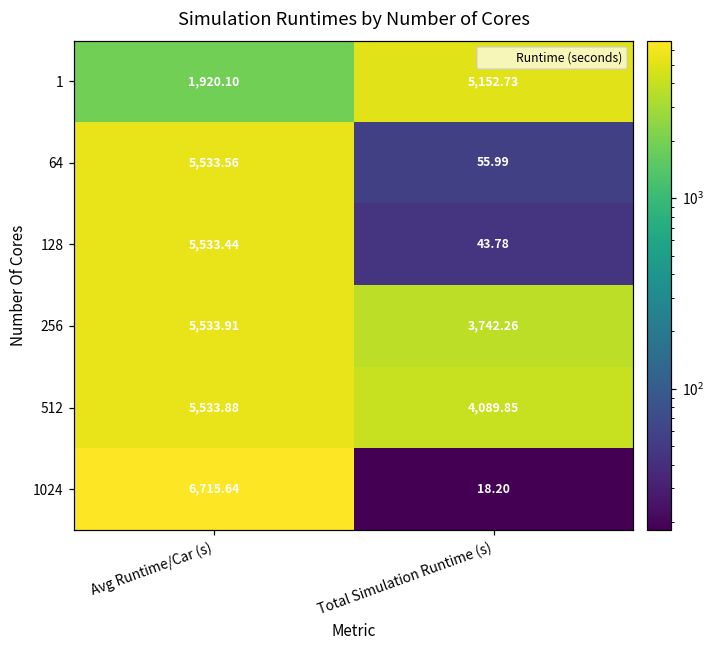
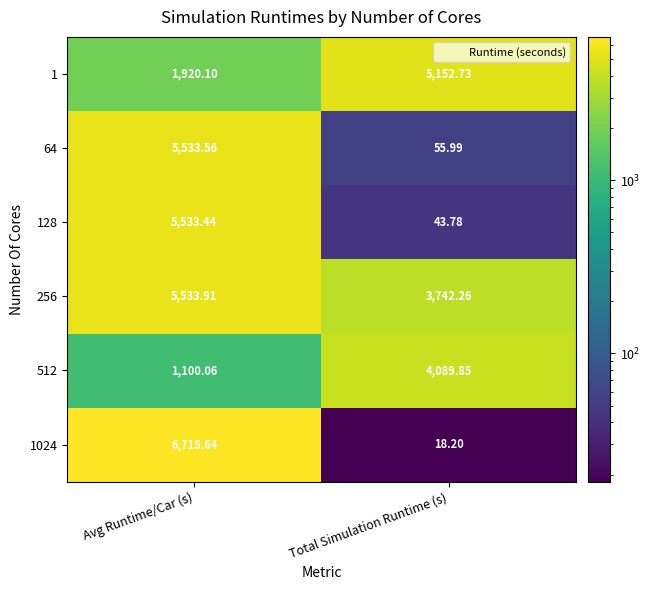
512, Avg Runtime/Car (s): 5,533.88 -> 1,100.06
